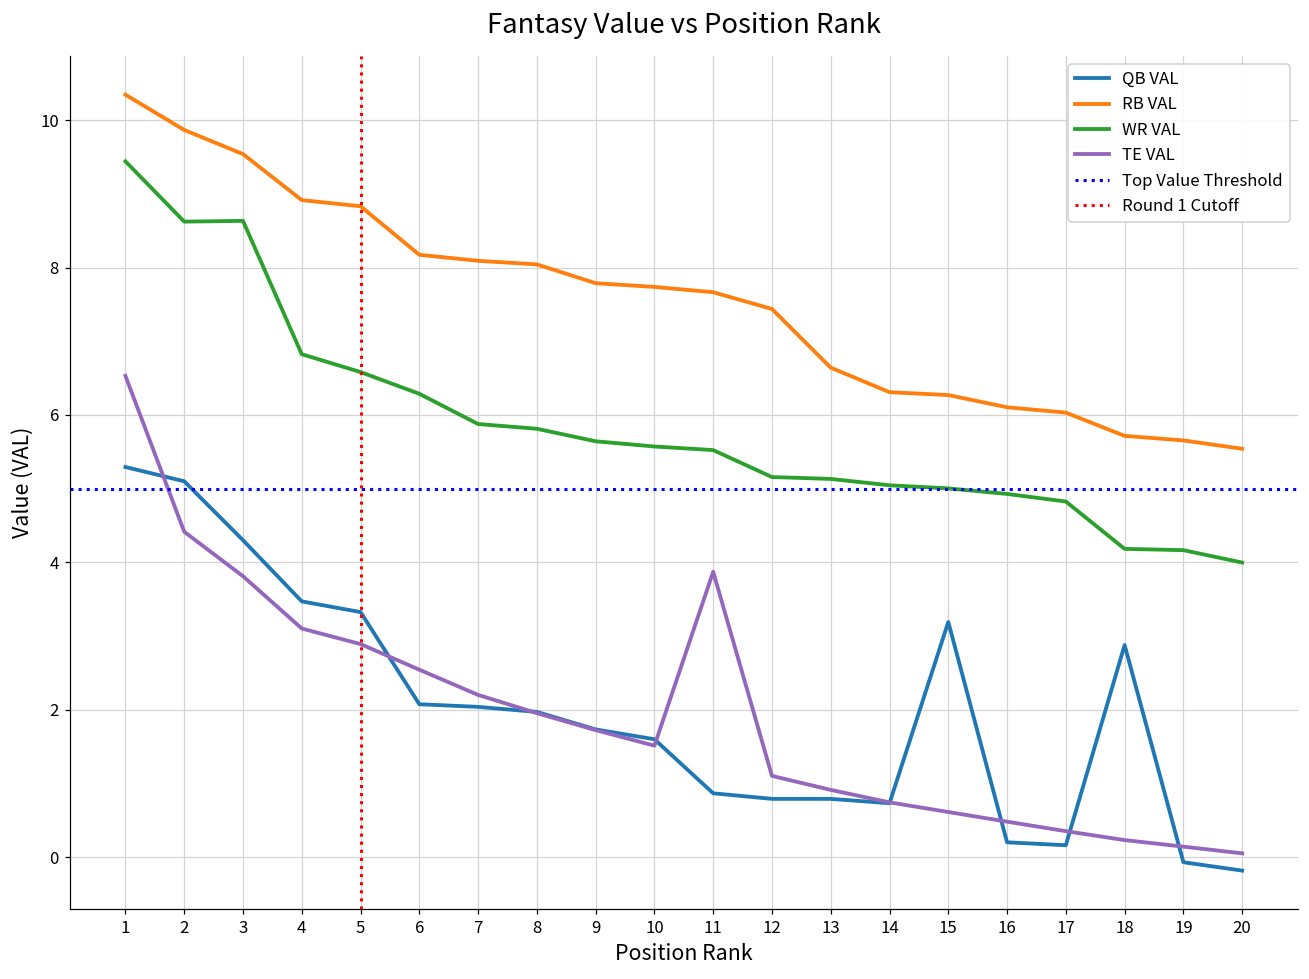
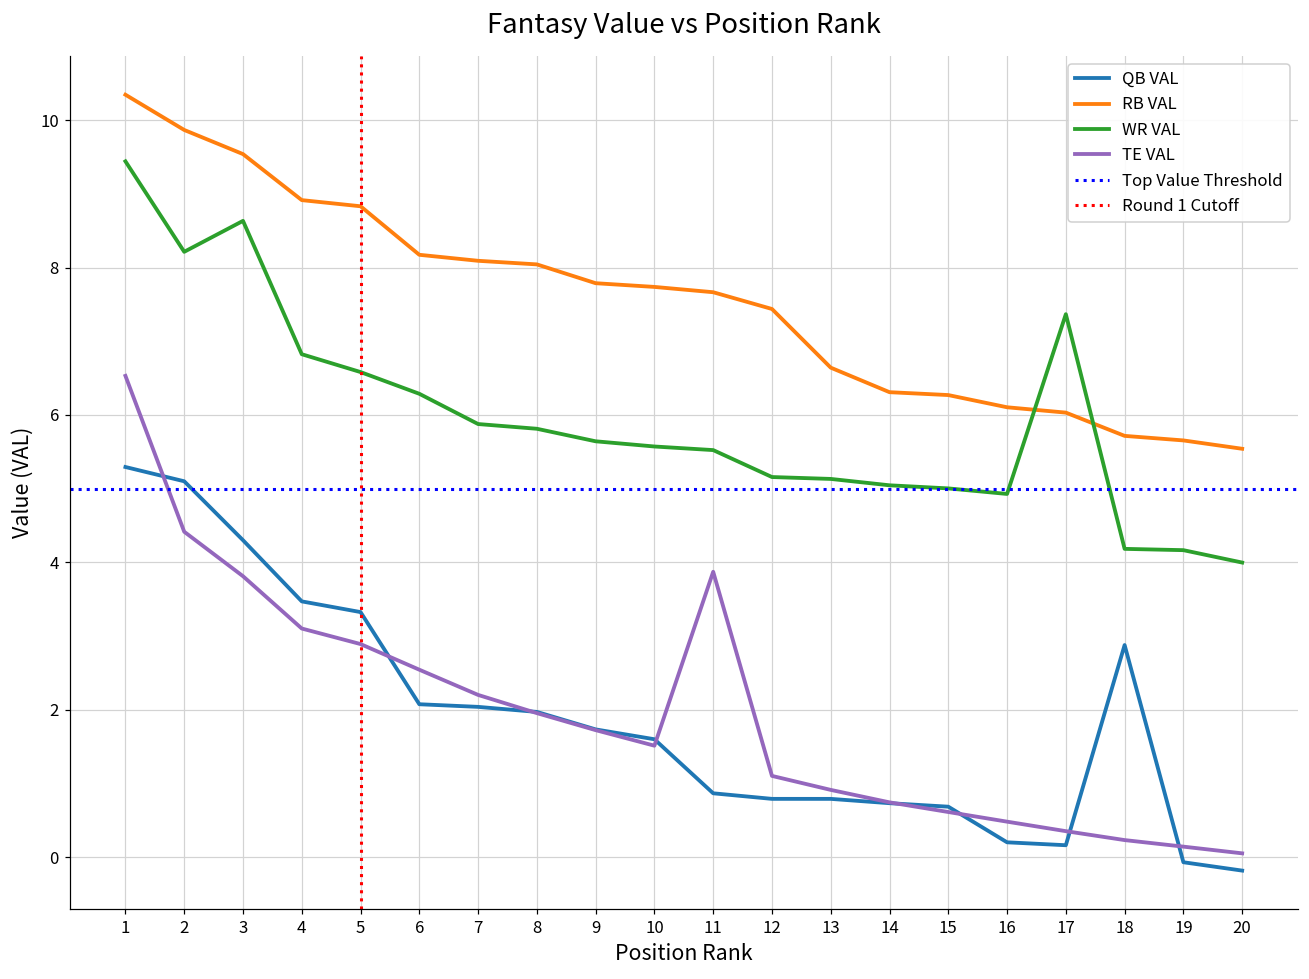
WR VAL, 2: 8.6 -> 8.2
QB VAL, 15: 3.2 -> 0.7
WR VAL, 17: 4.8 -> 7.4
